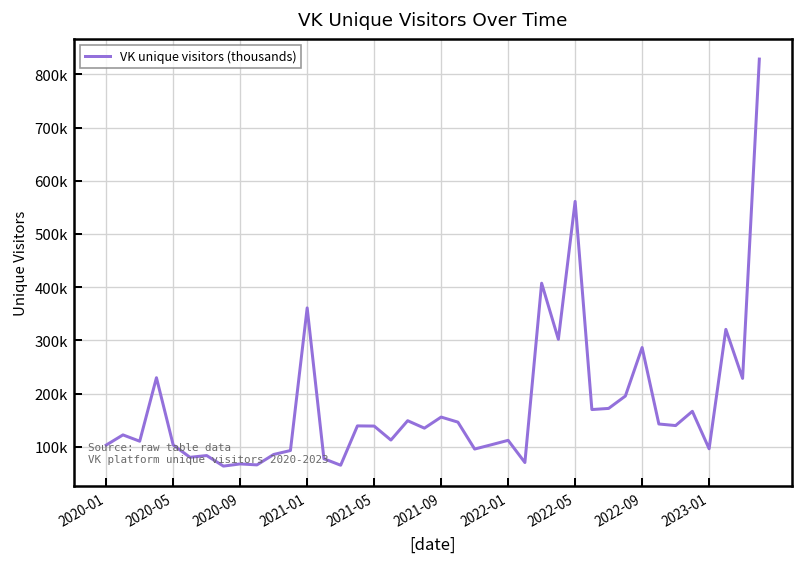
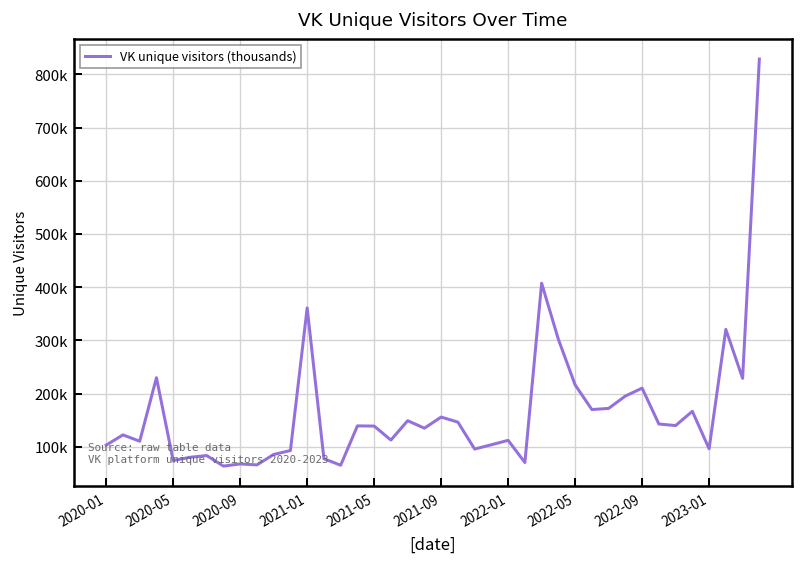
2020-05: 100000 -> 70000
2022-05: 560000 -> 220000
2022-09: 290000 -> 210000
